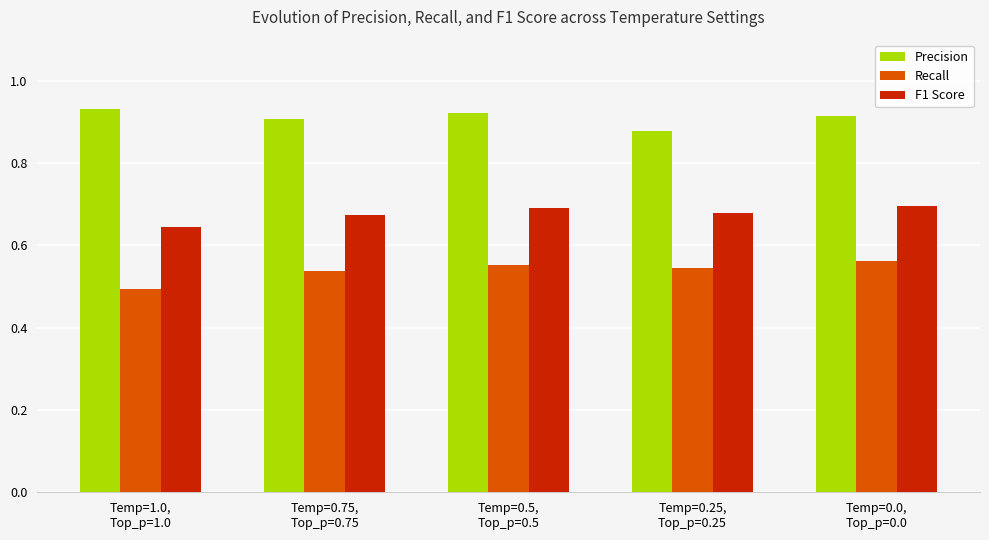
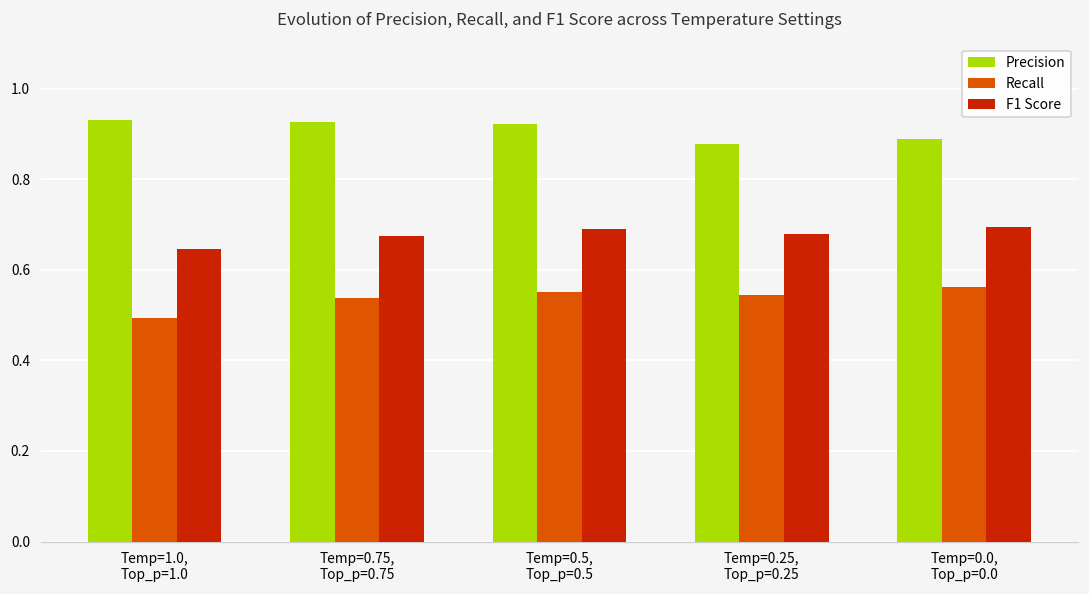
Precision, Temp=0.75, Top_p=0.75: 0.91 -> 0.93
Precision, Temp=0.0, Top_p=0.0: 0.91 -> 0.89
